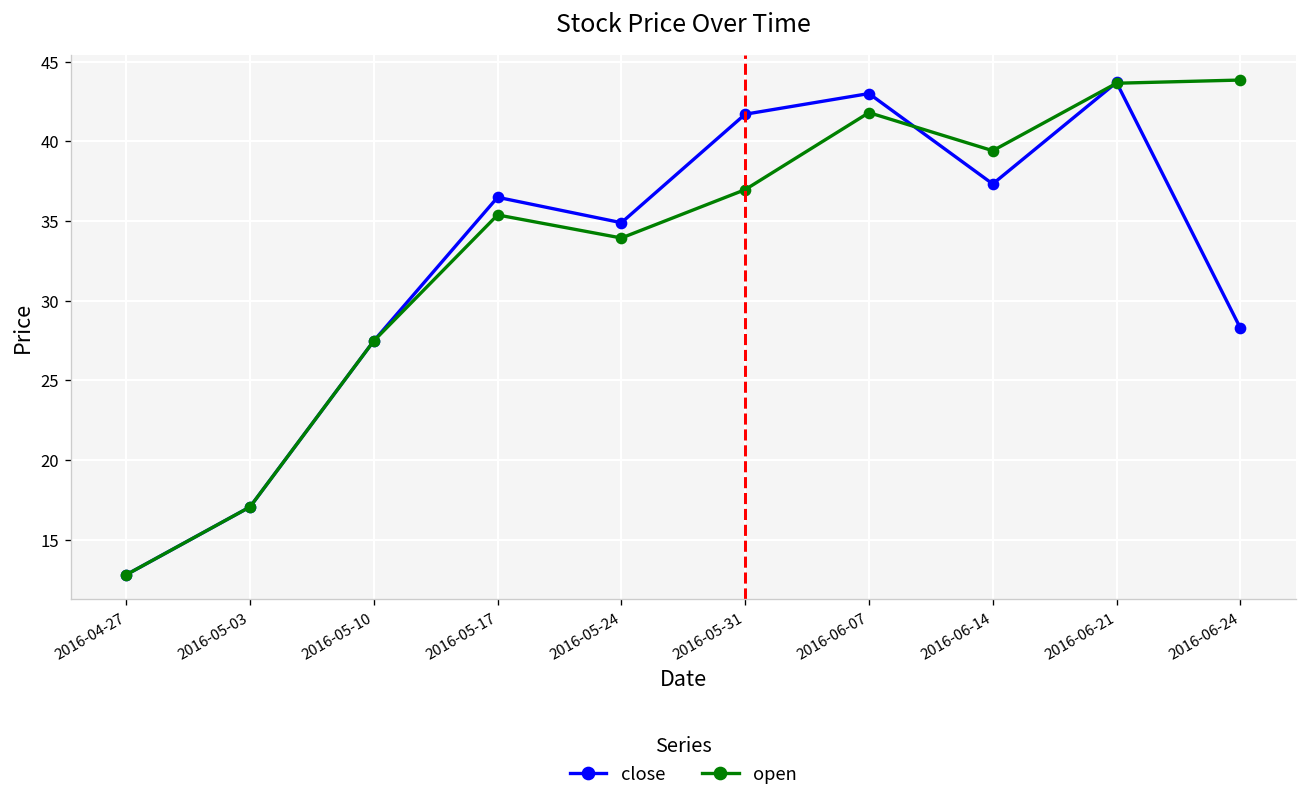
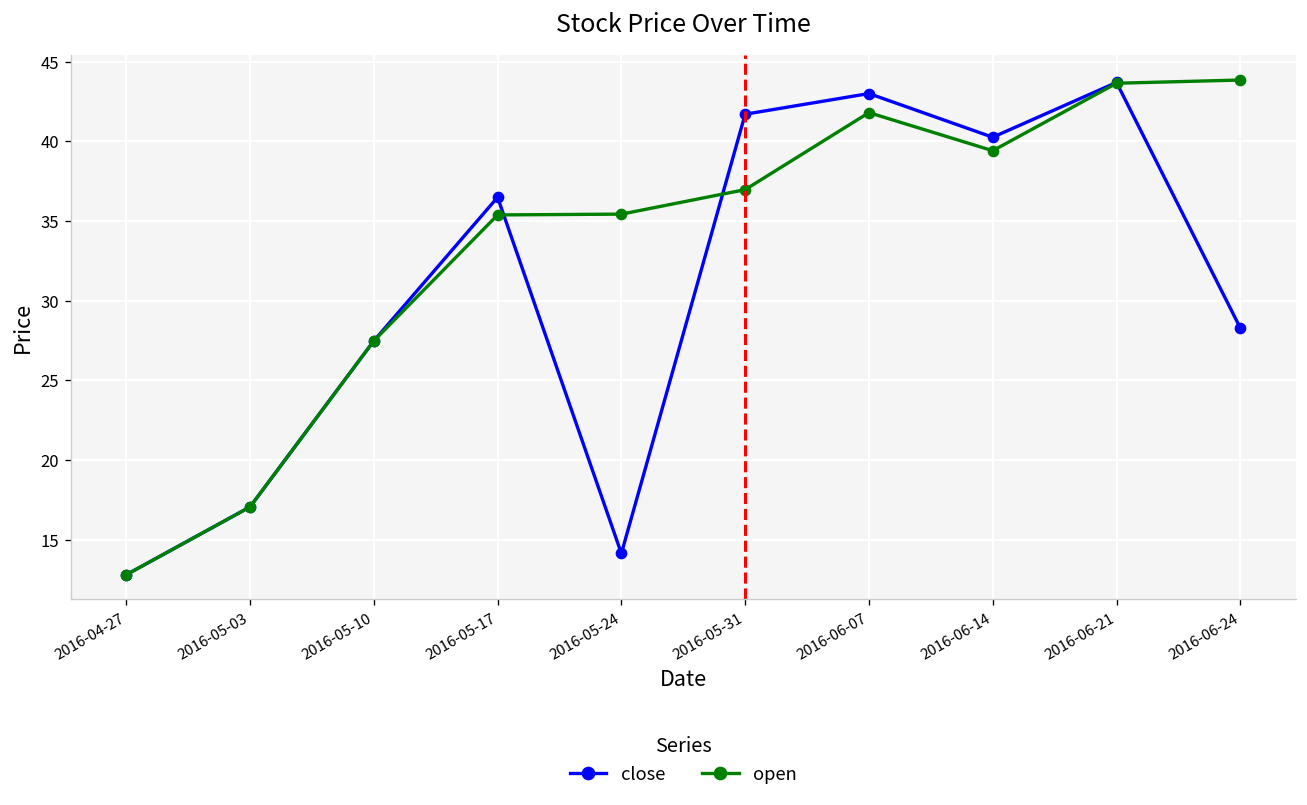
close, 2016-05-24: 34.9 -> 14.2
open, 2016-05-24: 33.9 -> 35.4
close, 2016-06-14: 37.3 -> 40.3
